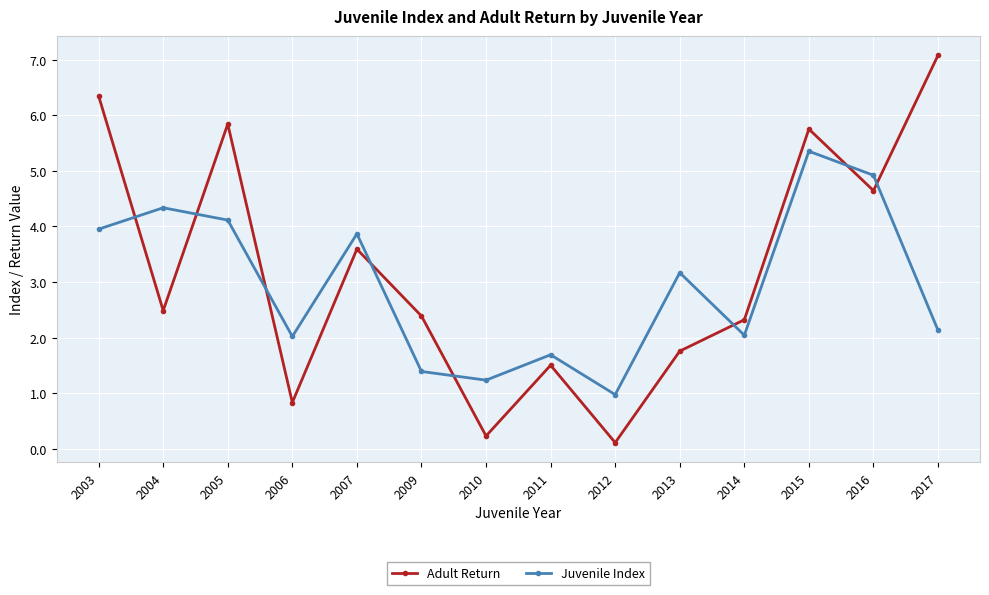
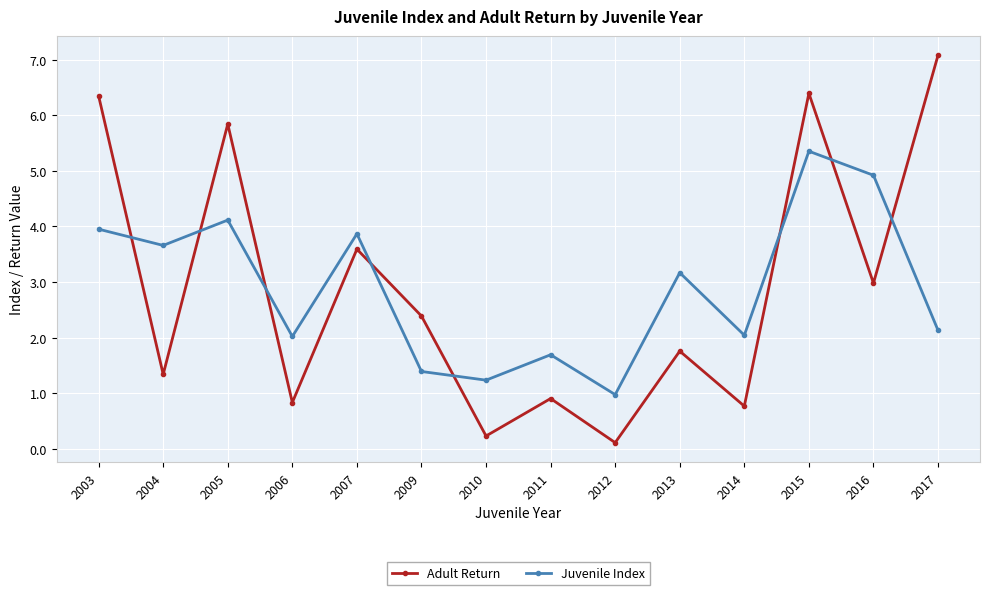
Adult Return, 2004: 2.5 -> 1.3
Juvenile Index, 2004: 4.3 -> 3.7
Adult Return, 2011: 1.5 -> 0.9
Adult Return, 2014: 2.3 -> 0.8
Adult Return, 2015: 5.8 -> 6.4
Adult Return, 2016: 4.6 -> 3.0
